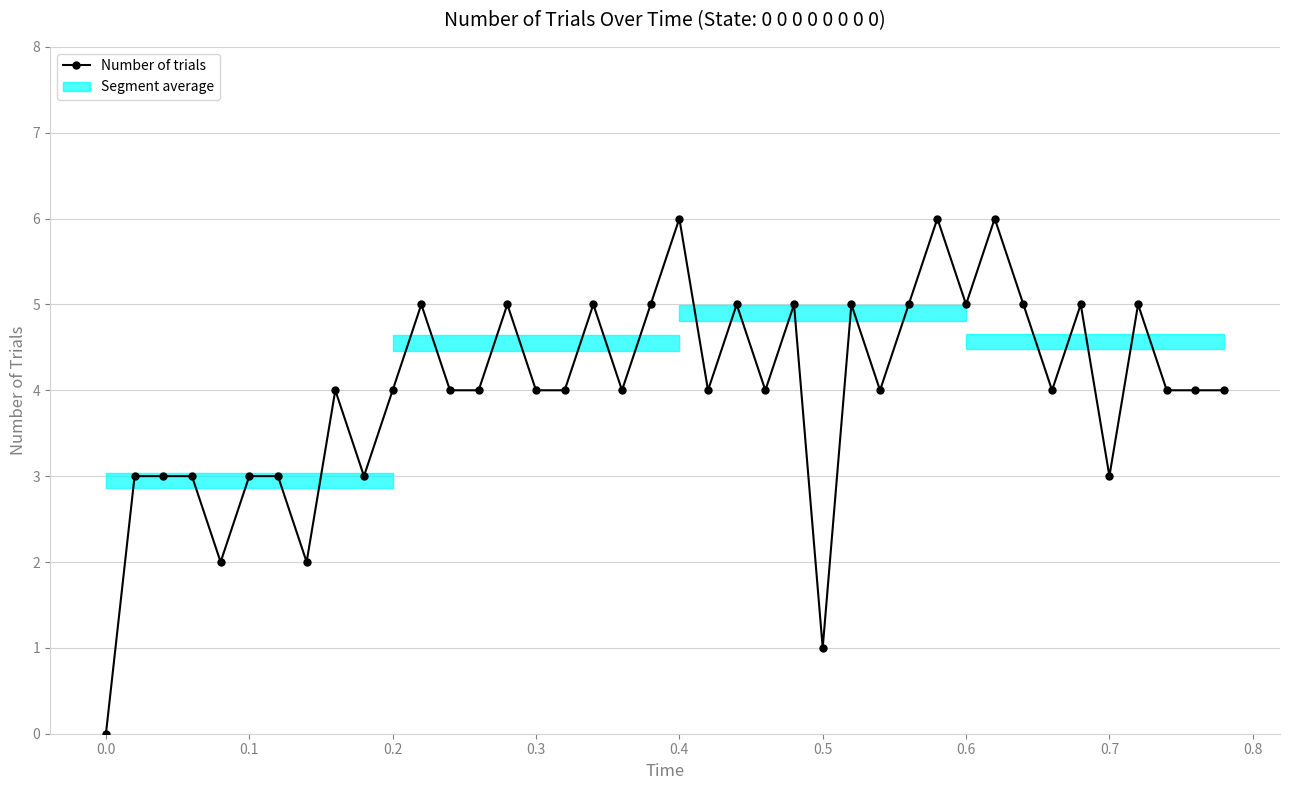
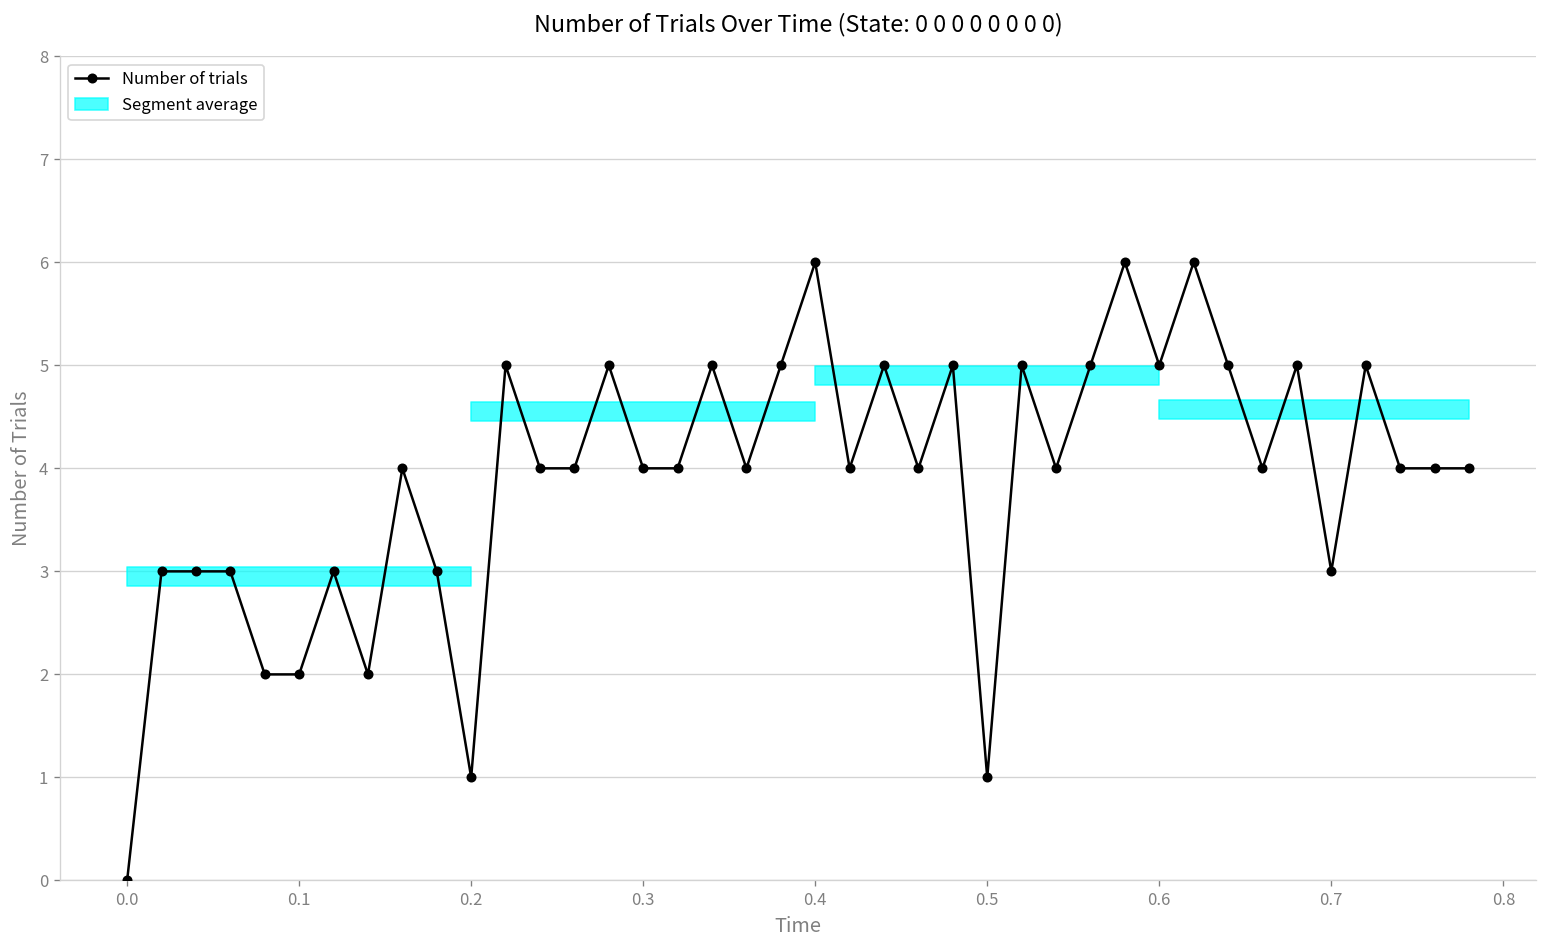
Number of trials, 0.1: 3 -> 2
Number of trials, 0.2: 4 -> 1
